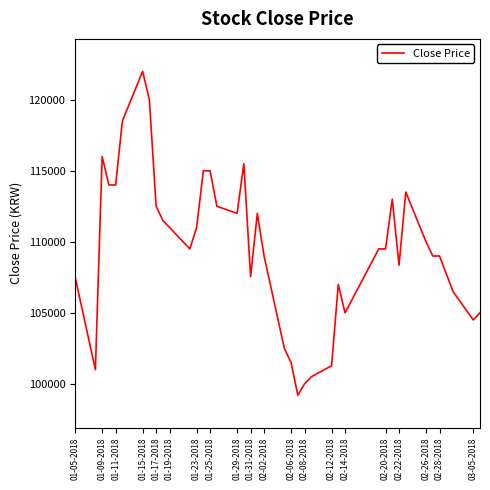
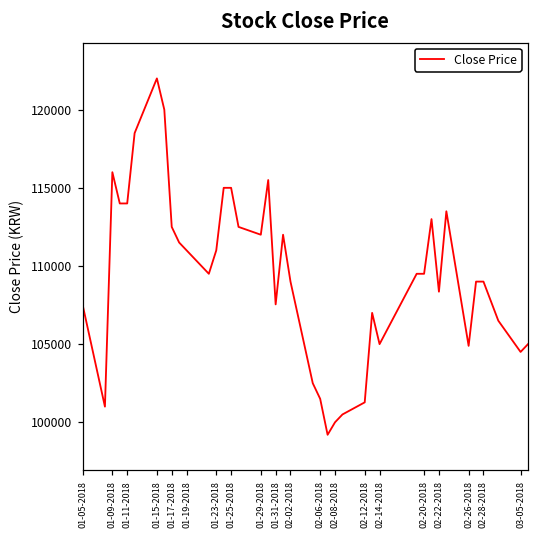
02-26-2018: 110000 -> 104900
